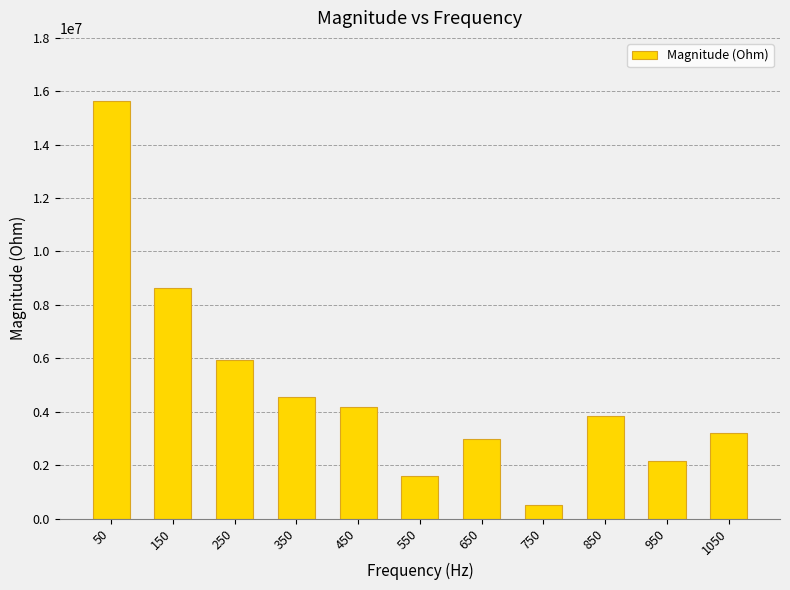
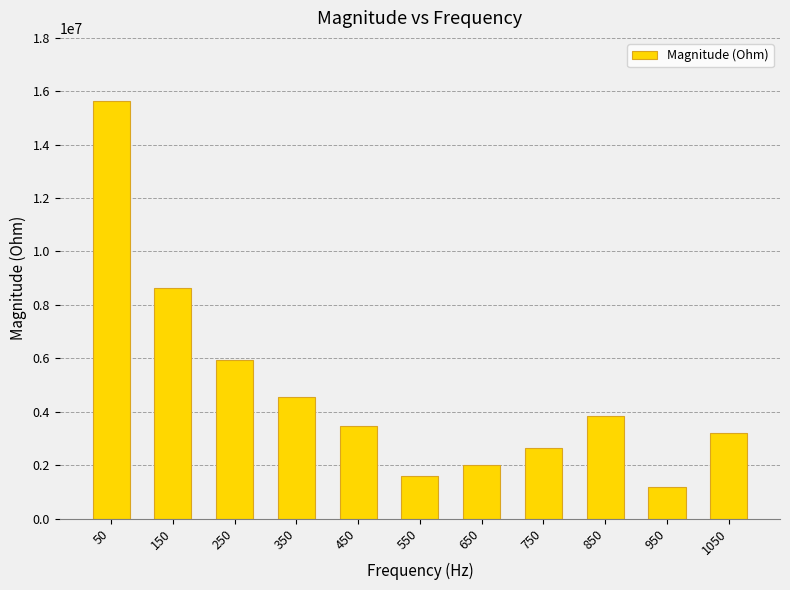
450: 4200000 -> 3500000
650: 3000000 -> 2000000
750: 500000 -> 2700000
950: 2200000 -> 1200000
